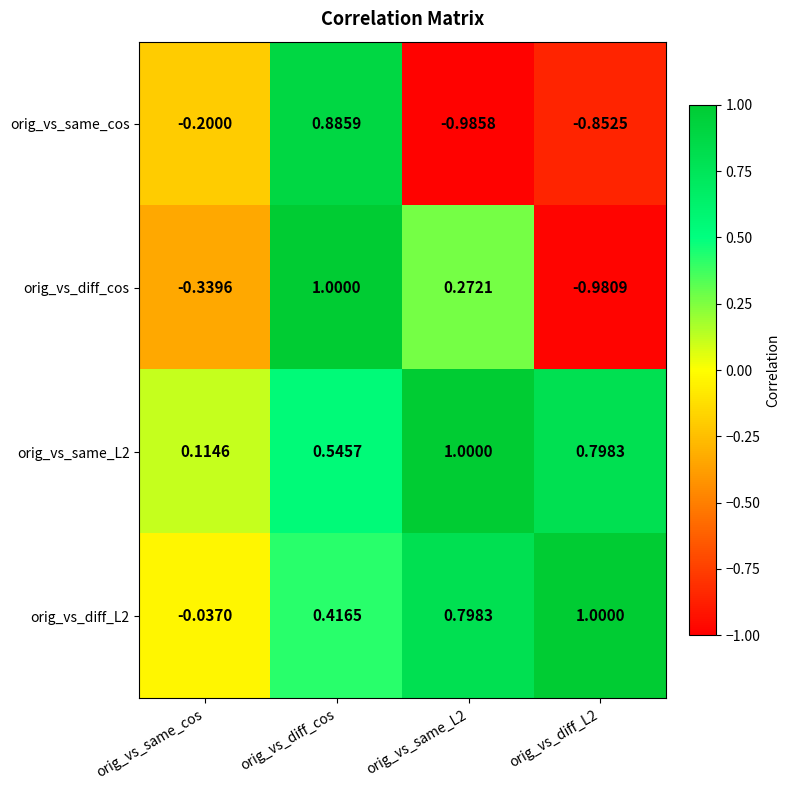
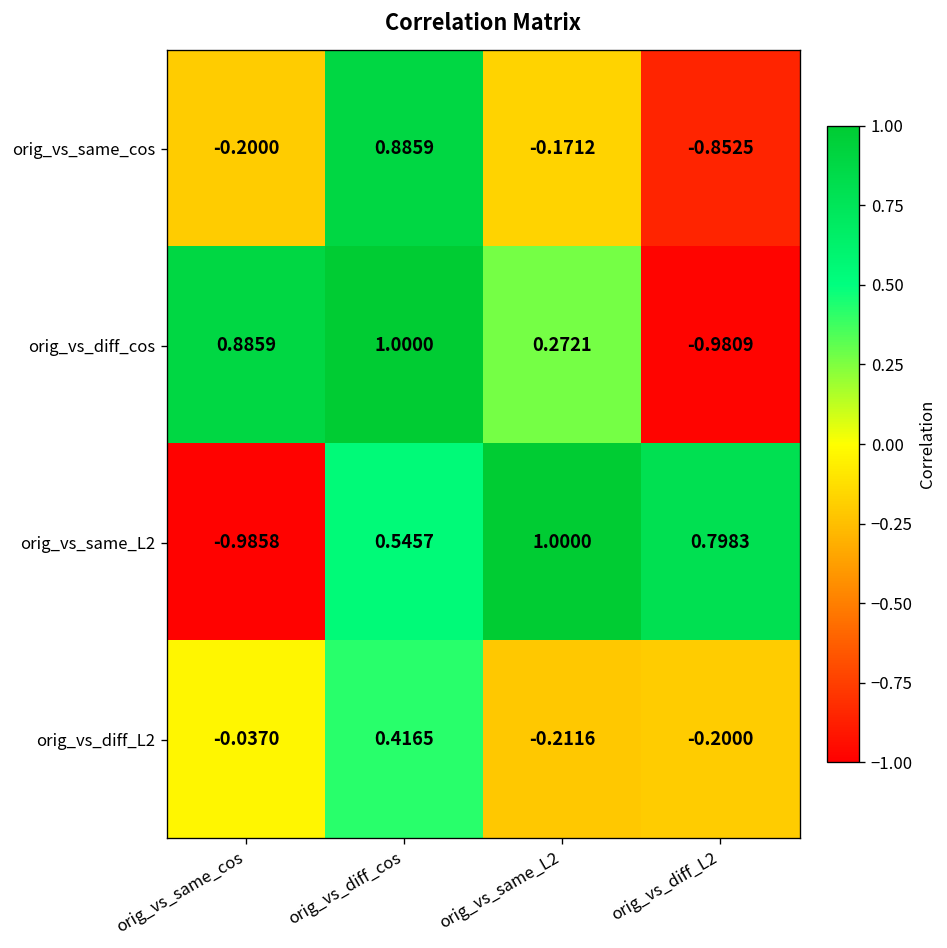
orig_vs_same_cos, orig_vs_same_L2: -0.9858 -> -0.1712
orig_vs_diff_cos, orig_vs_same_cos: -0.3396 -> 0.8859
orig_vs_same_L2, orig_vs_same_cos: 0.1146 -> -0.9858
orig_vs_diff_L2, orig_vs_same_L2: 0.7983 -> -0.2116
orig_vs_diff_L2, orig_vs_diff_L2: 1.0000 -> -0.2000
